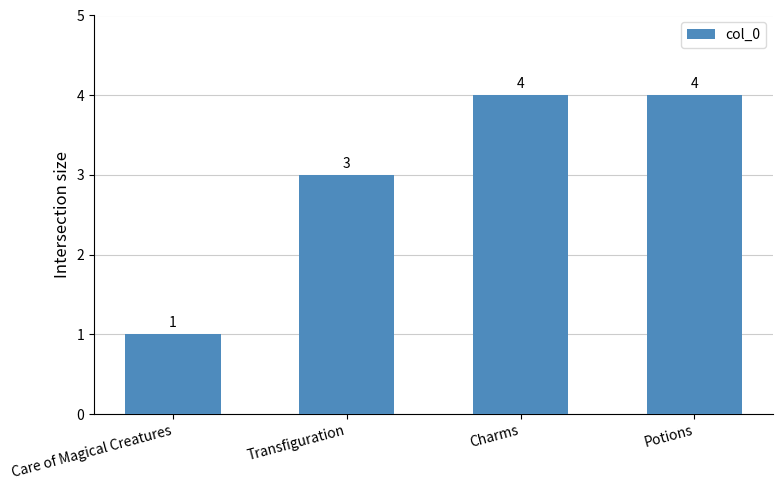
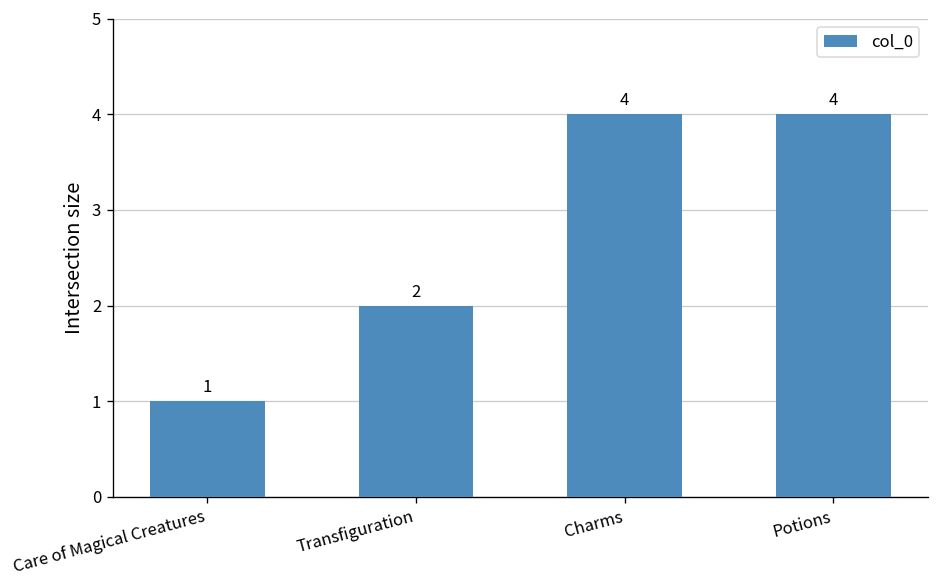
Transfiguration: 3 -> 2
